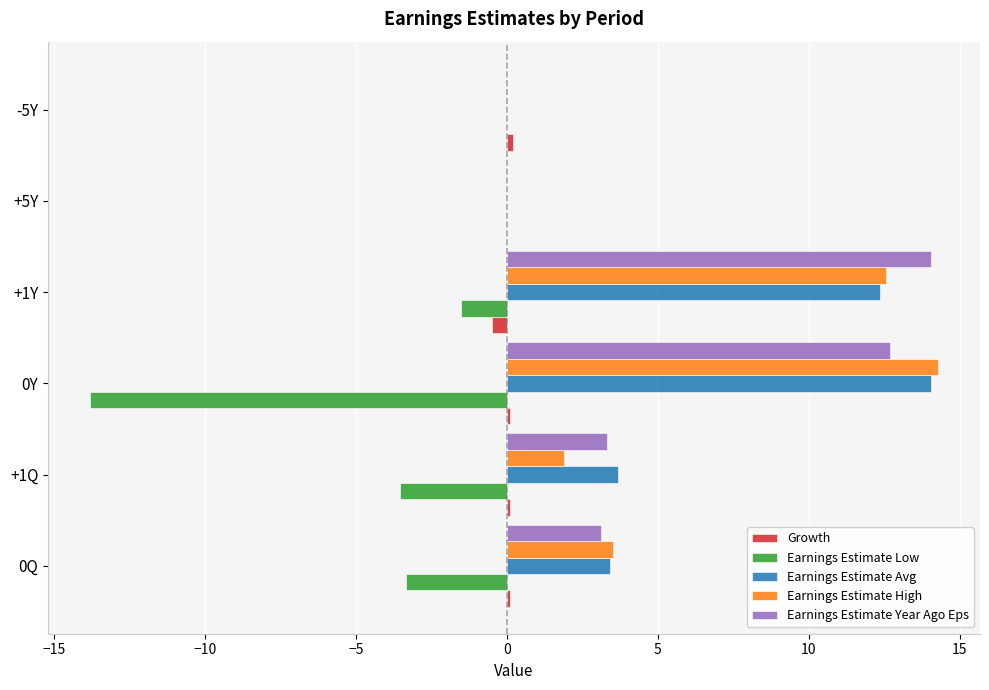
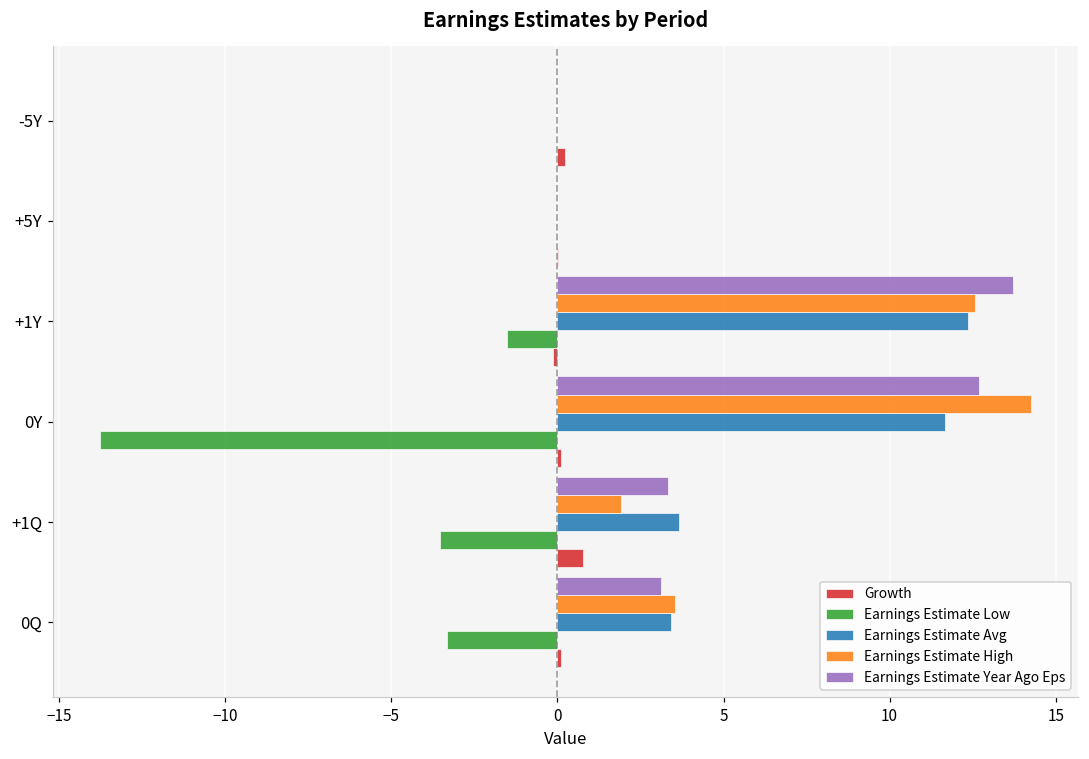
Earnings Estimate Year Ago Eps, +1Y: 14.0 -> 13.7
Growth, +1Y: -0.5 -> -0.1
Earnings Estimate Avg, 0Y: 14.0 -> 11.7
Growth, +1Q: 0.1 -> 0.8
